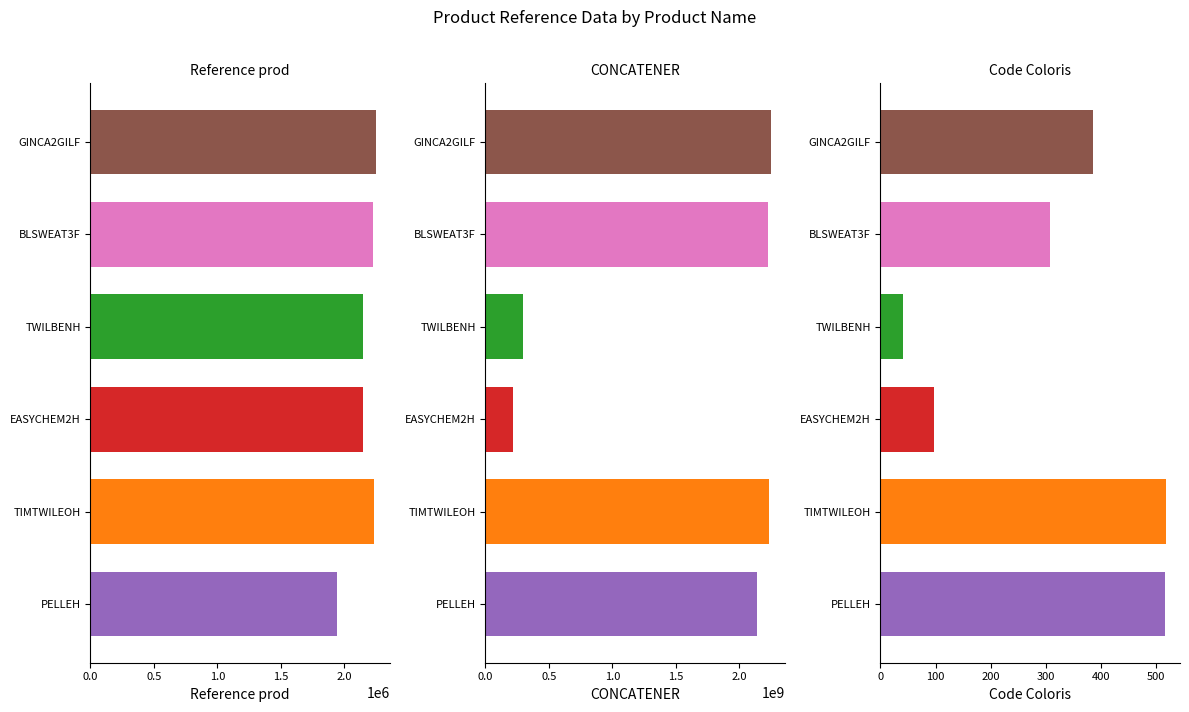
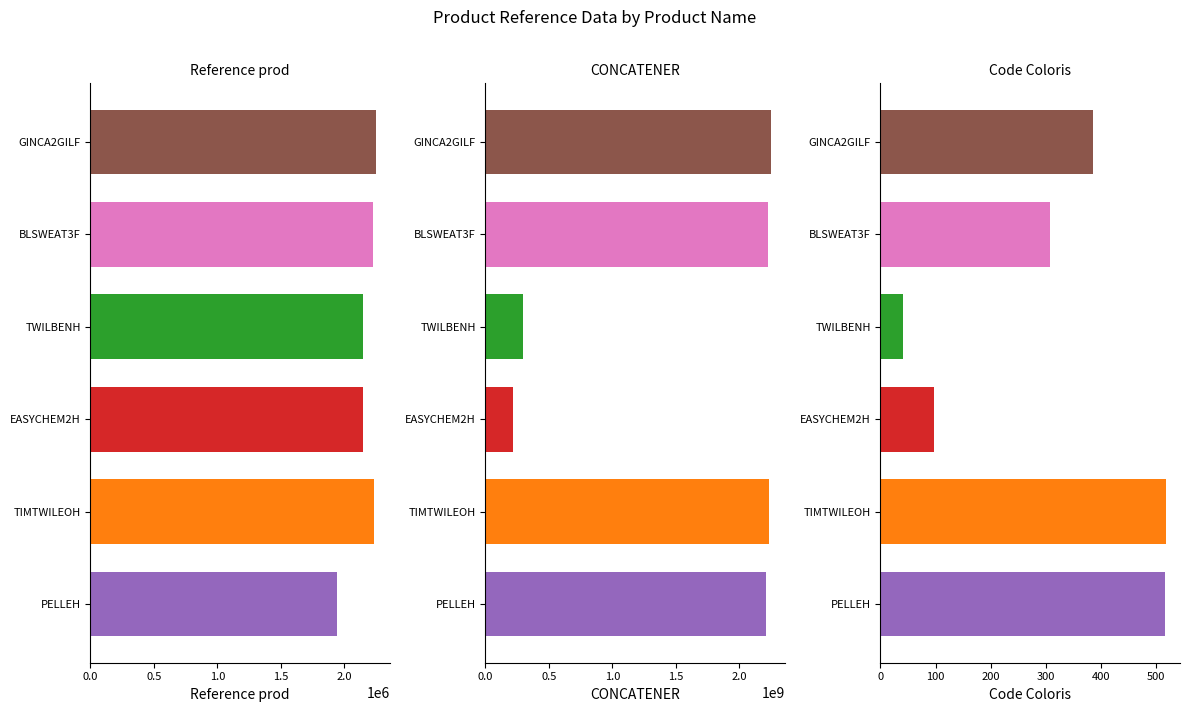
CONCATENER, PELLEH: 2140000000 -> 2210000000
